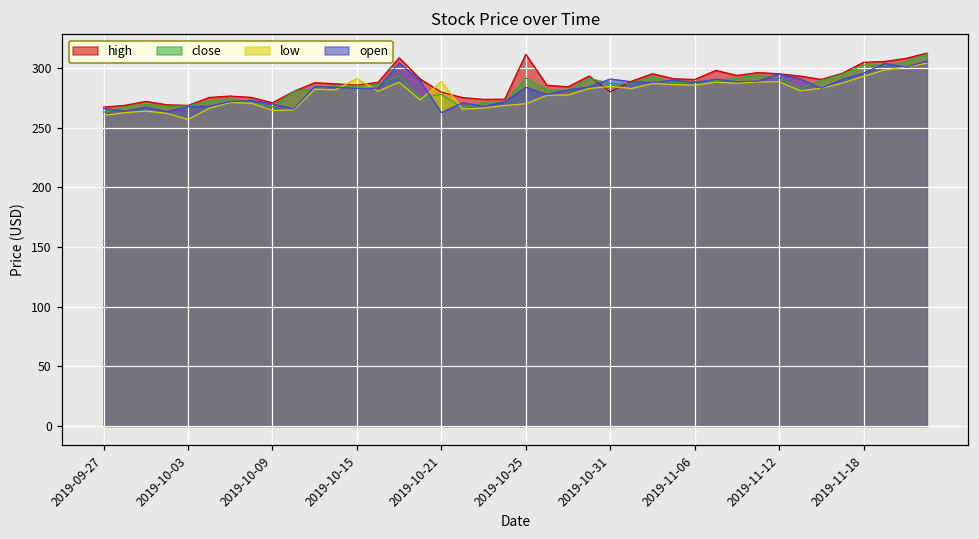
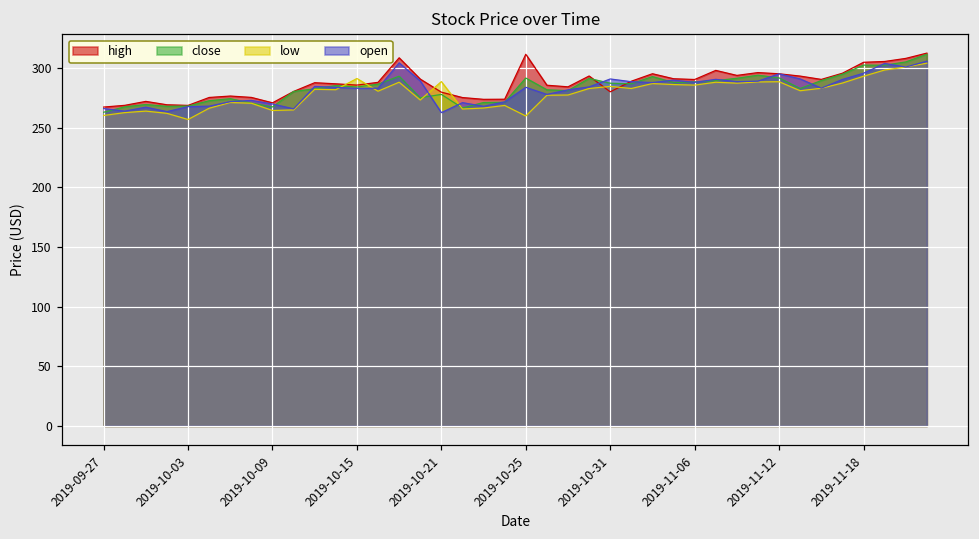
low, 2019-10-25: 270 -> 260
